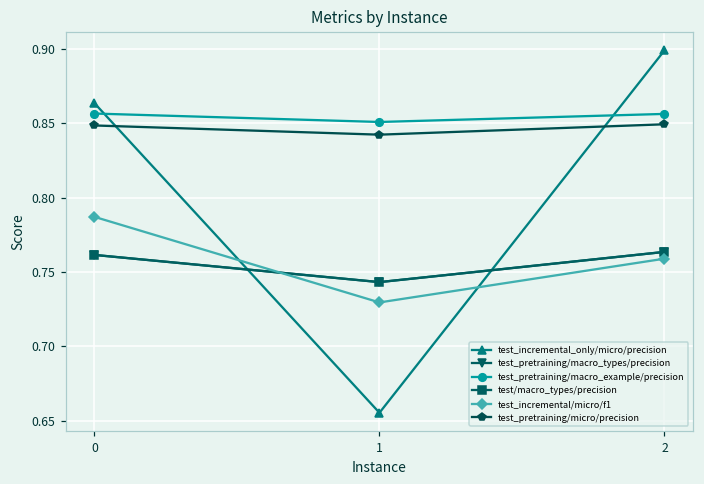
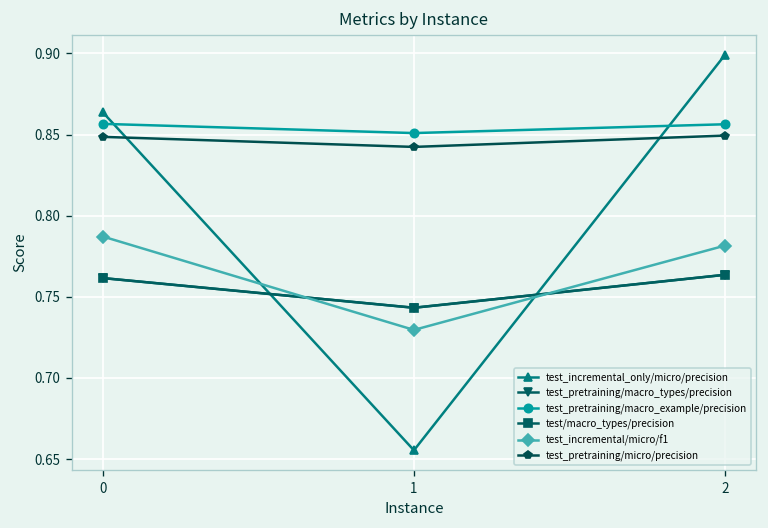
test_incremental/micro/f1, 2: 0.759 -> 0.782
